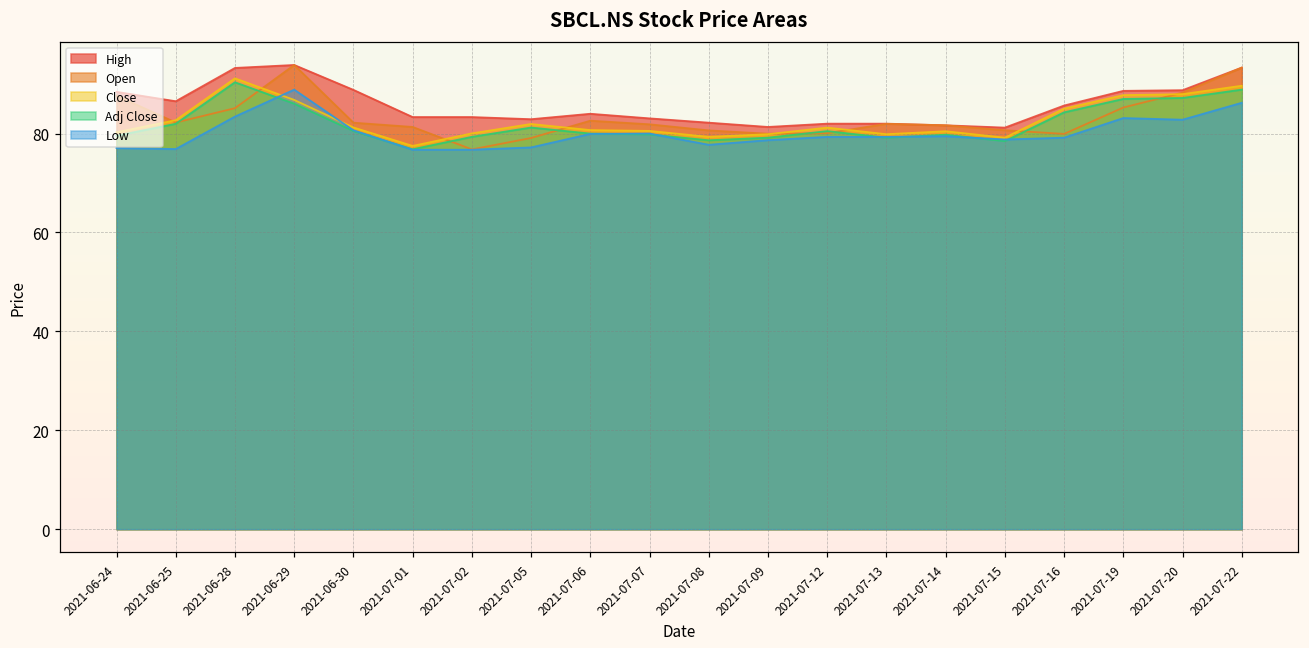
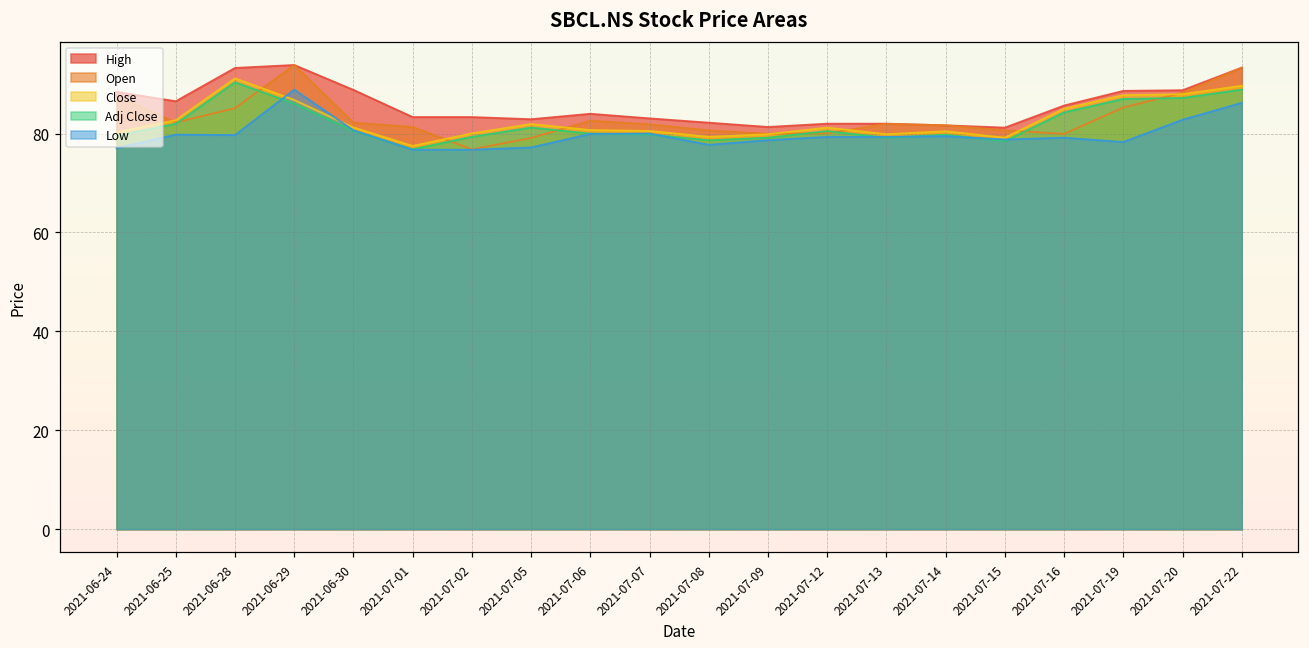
Low, 2021-06-25: 77 -> 80
Low, 2021-06-28: 83 -> 80
Low, 2021-07-19: 83 -> 78
